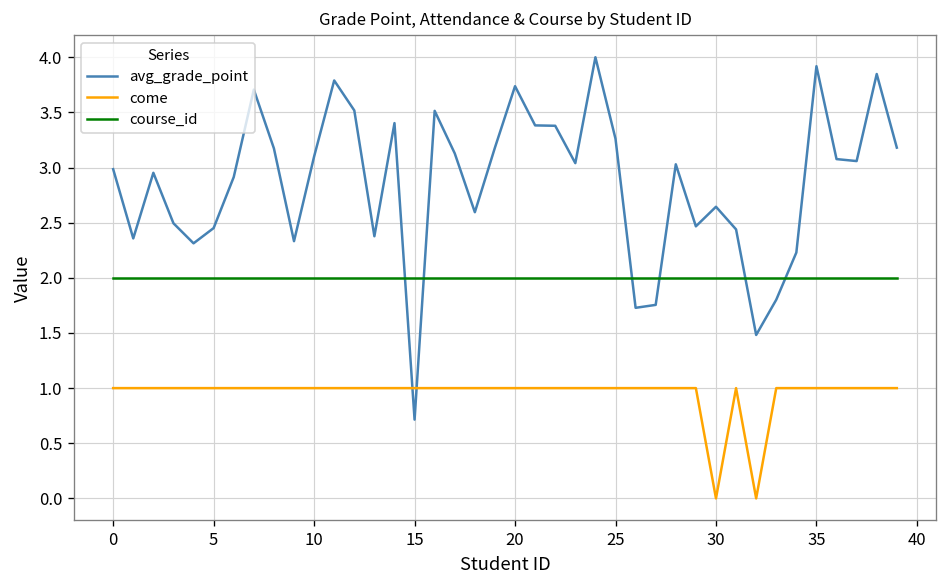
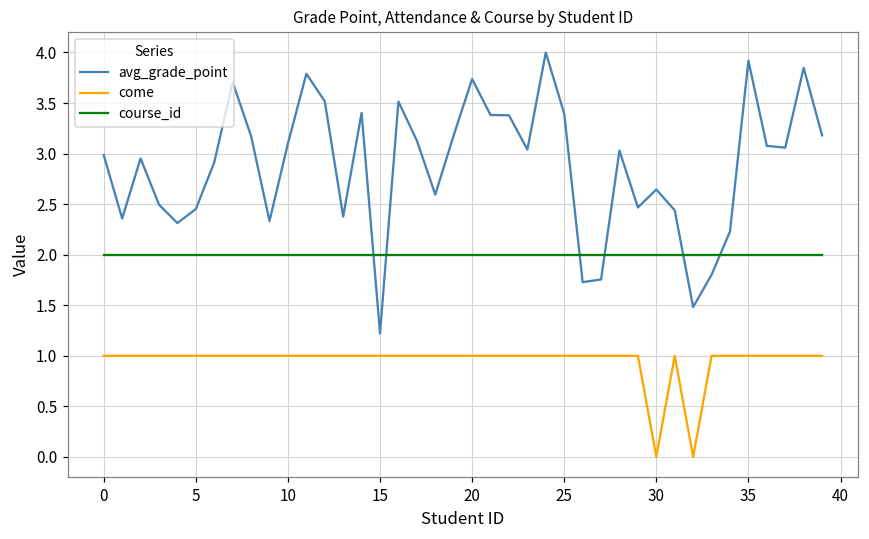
avg_grade_point, 15: 0.7 -> 1.2
avg_grade_point, 25: 3.3 -> 3.4
